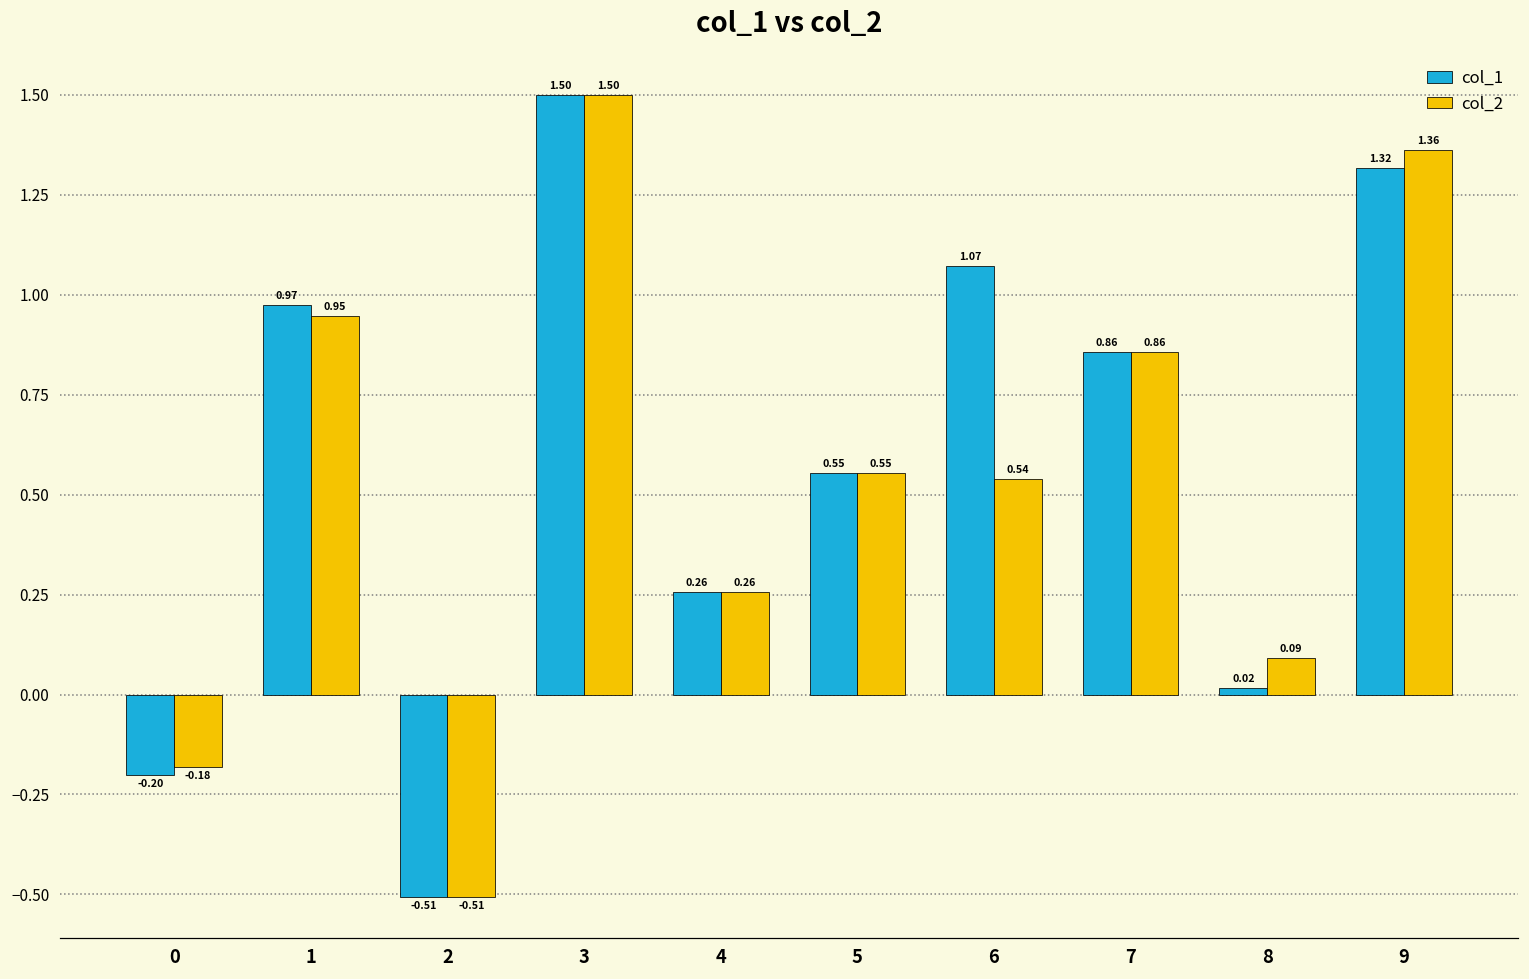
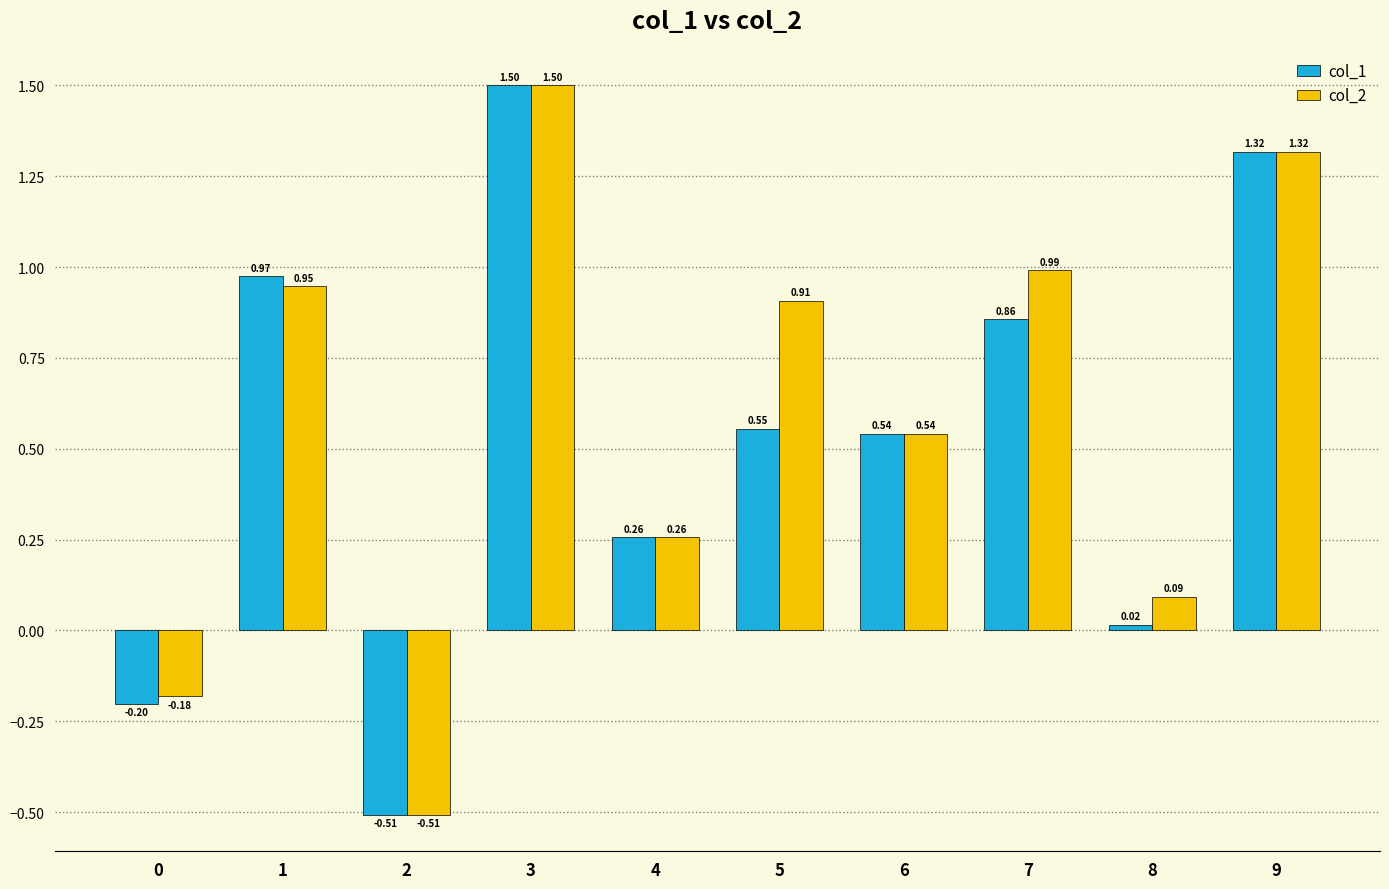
col_2, 5: 0.55 -> 0.91
col_1, 6: 1.07 -> 0.54
col_2, 7: 0.86 -> 0.99
col_2, 9: 1.36 -> 1.32
